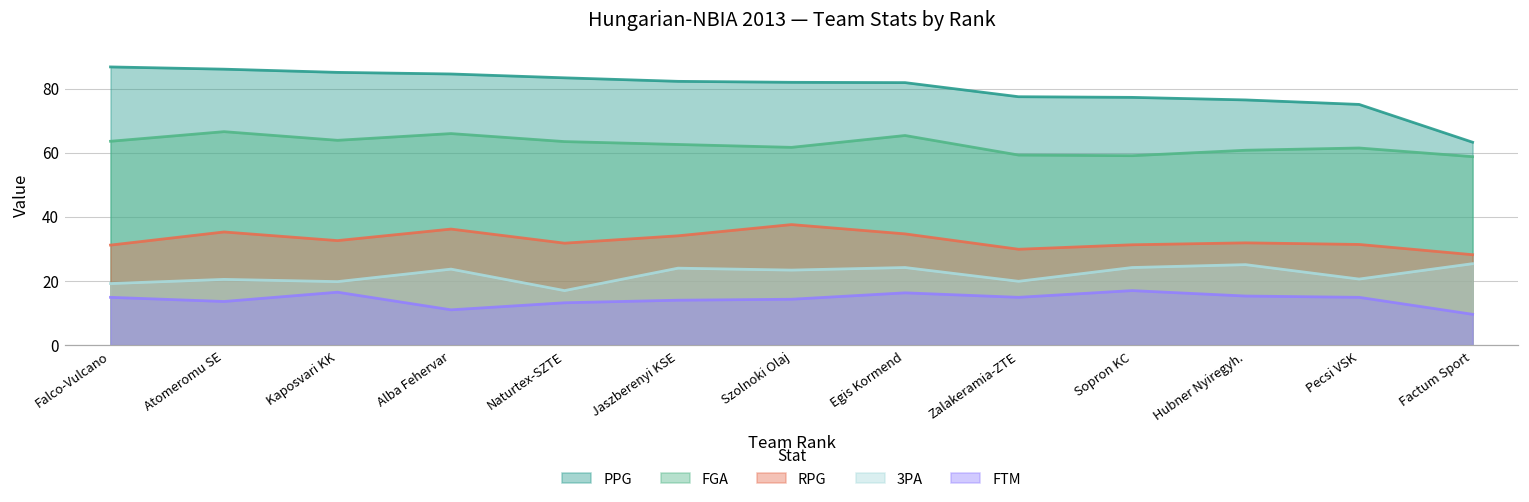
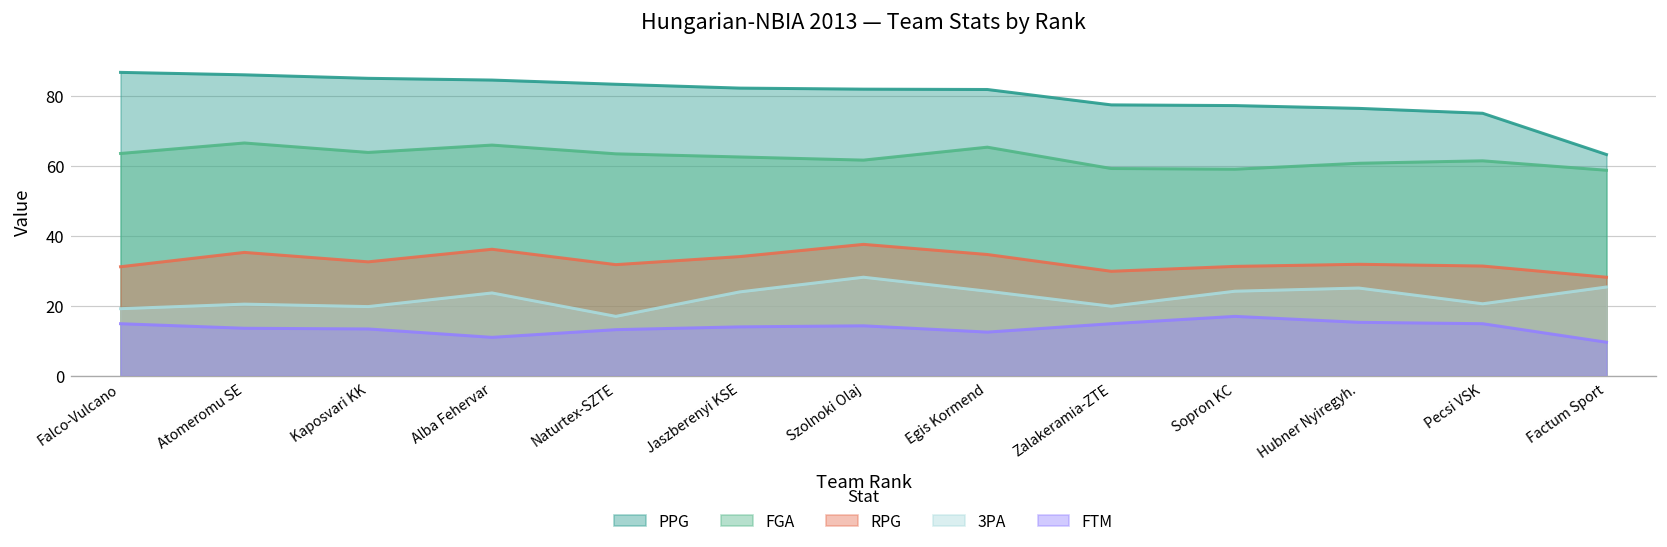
FTM, Kaposvari KK: 17 -> 13
3PA, Szolnoki Olaj: 23 -> 28
FTM, Egis Kormend: 16 -> 13
